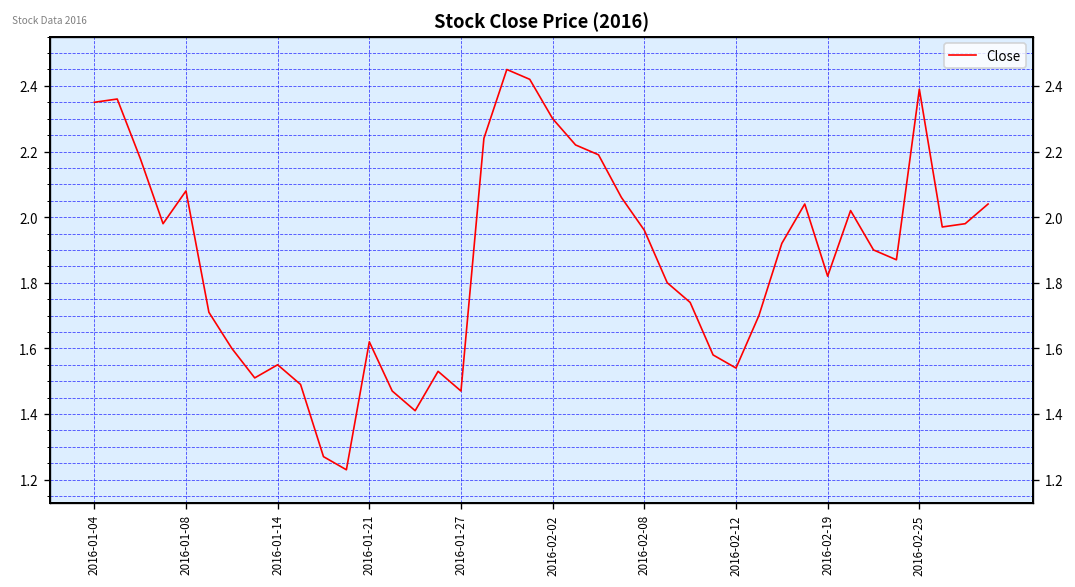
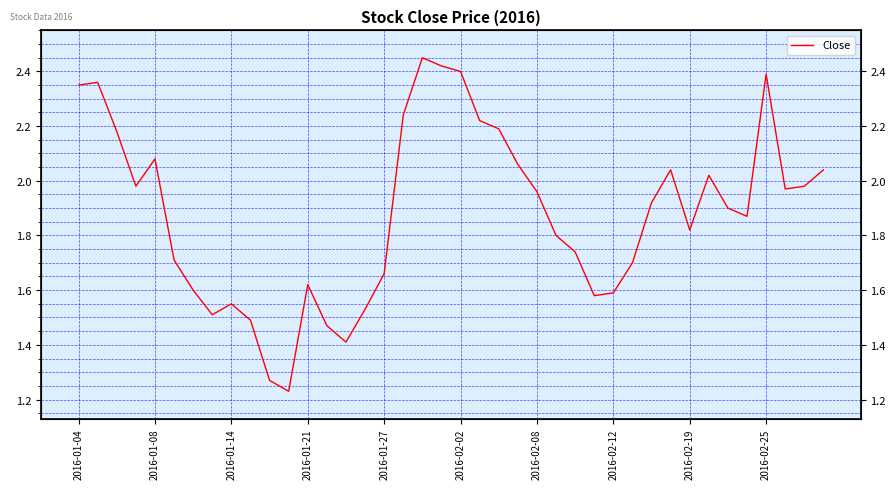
2016-01-27: 1.47 -> 1.66
2016-02-02: 2.3 -> 2.4
2016-02-12: 1.54 -> 1.59
